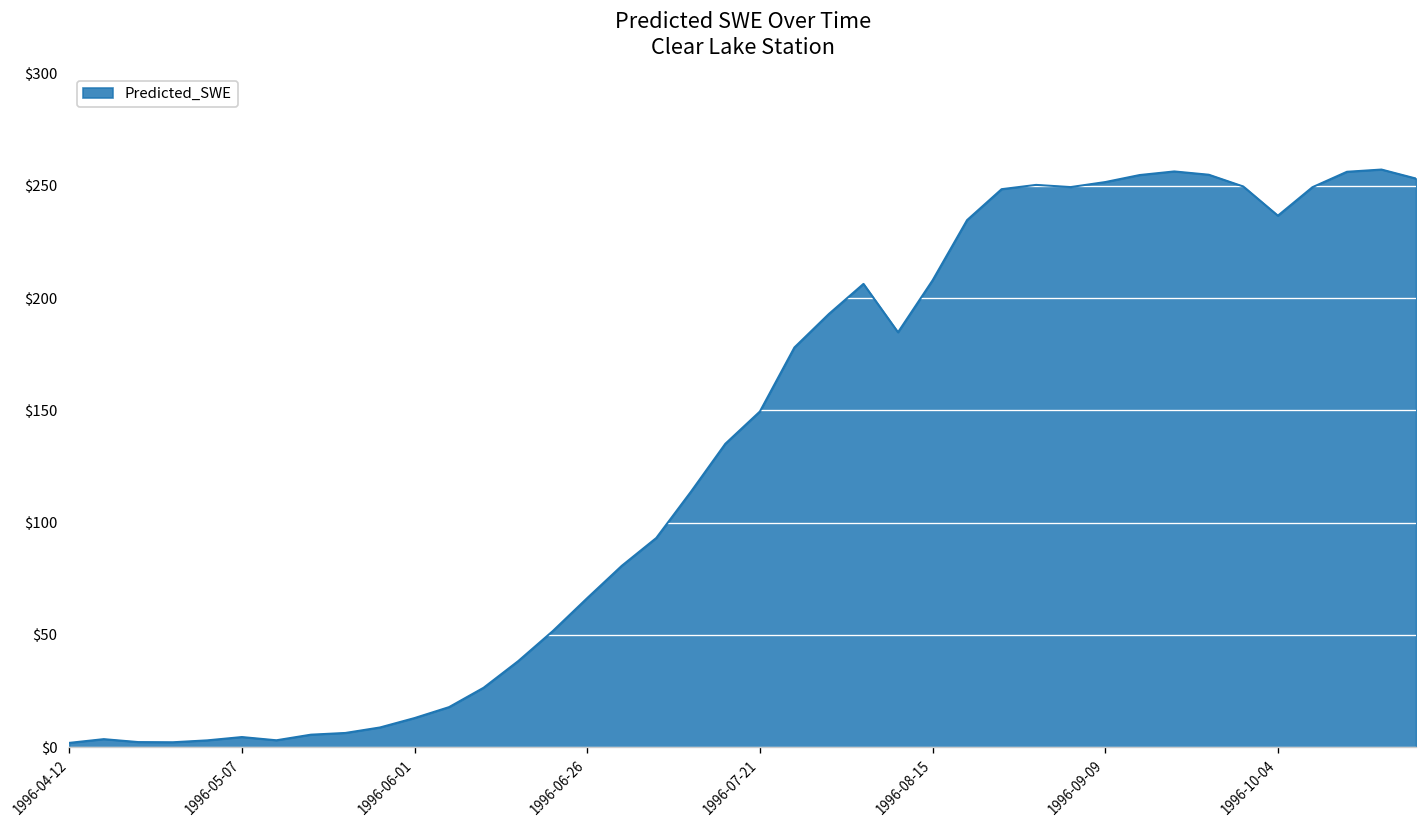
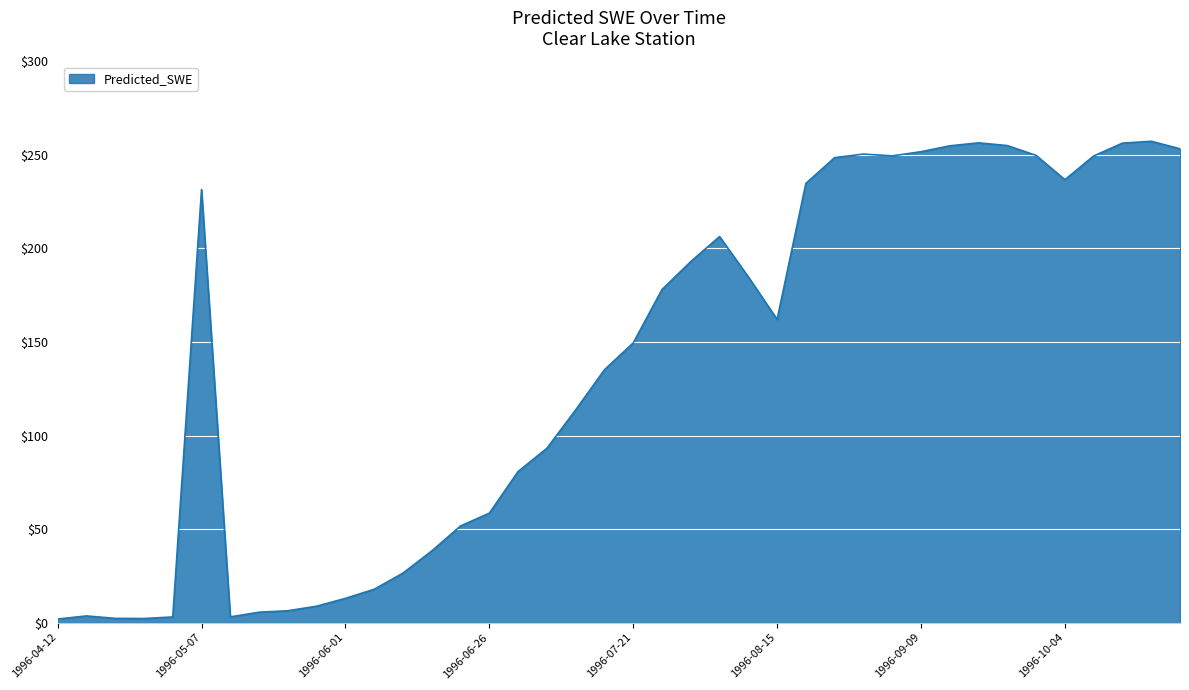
1996-05-07: $4 -> $231
1996-06-26: $66 -> $58
1996-08-15: $208 -> $162
